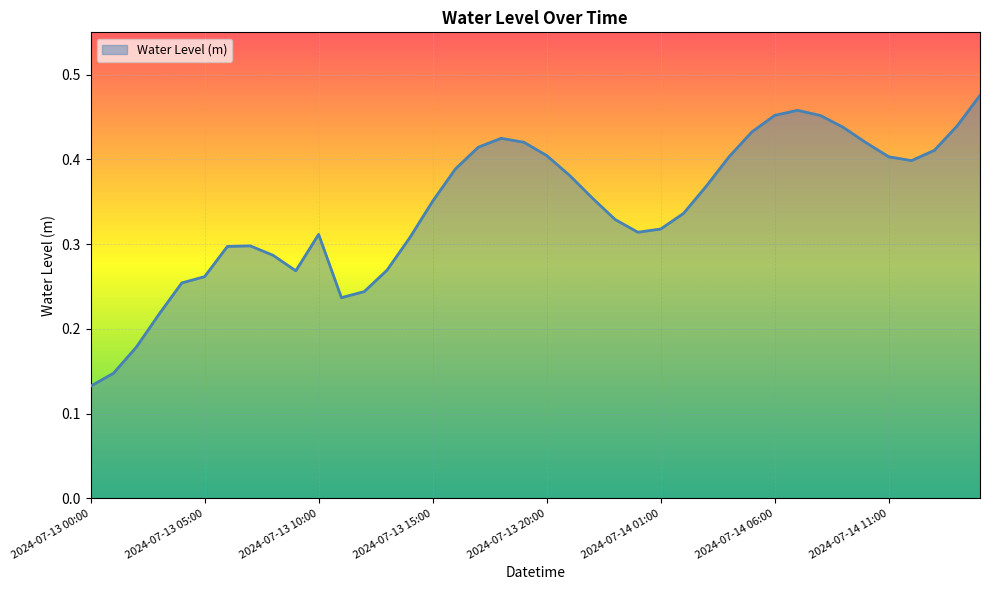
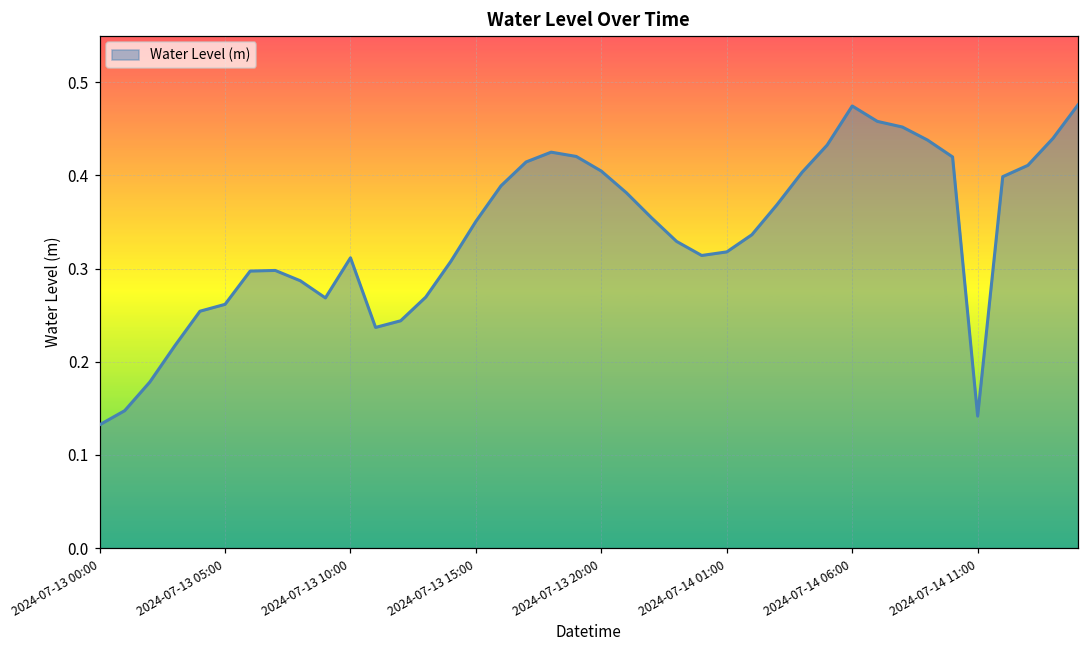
2024-07-14 06:00: 0.45 -> 0.47
2024-07-14 11:00: 0.40 -> 0.14
